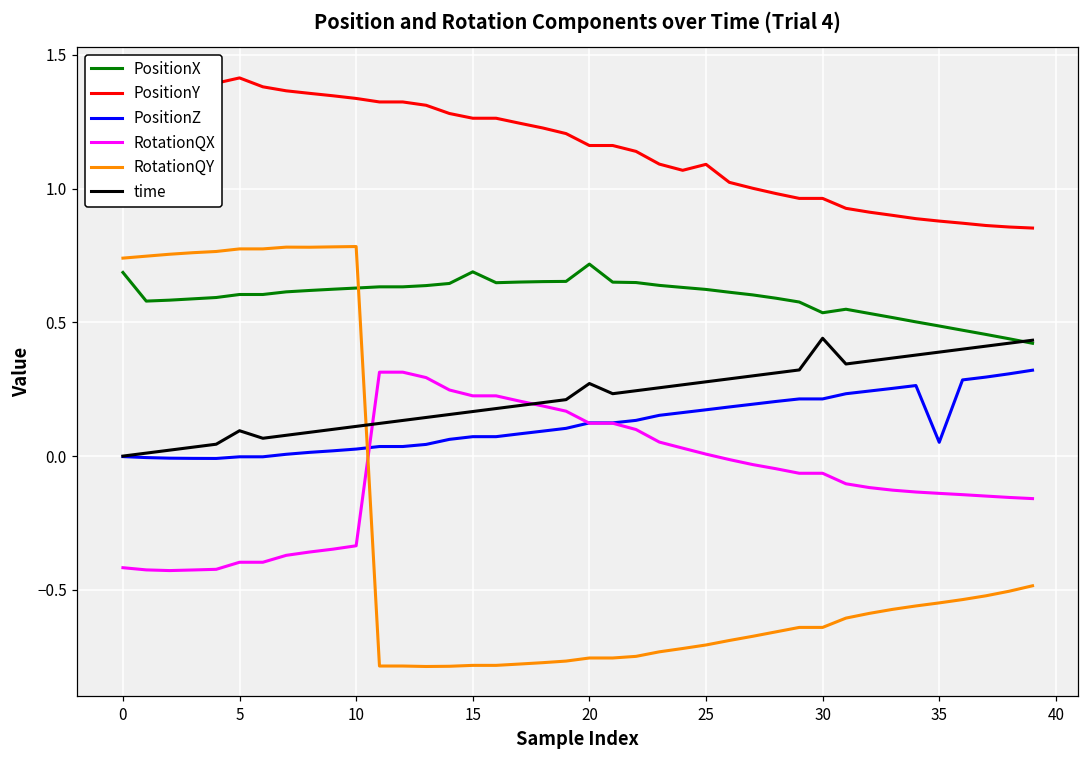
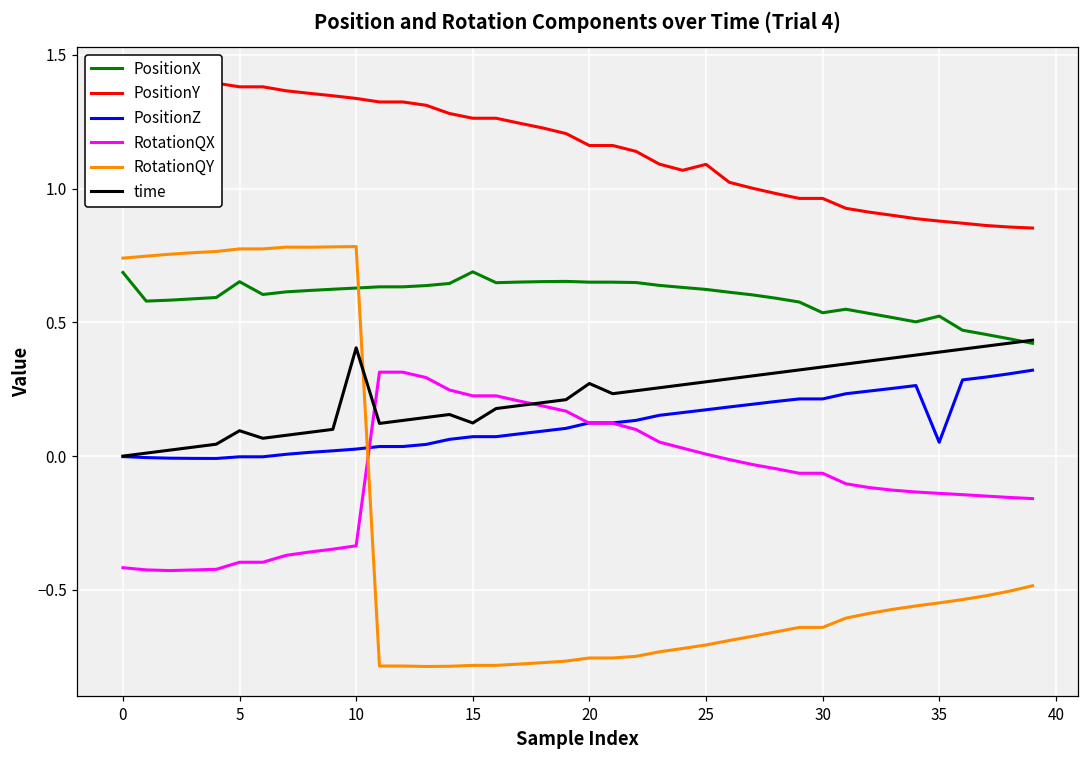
PositionX, 5: 0.60 -> 0.65
PositionY, 5: 1.41 -> 1.38
time, 10: 0.11 -> 0.40
time, 15: 0.17 -> 0.12
PositionX, 20: 0.72 -> 0.65
time, 30: 0.44 -> 0.33
PositionX, 35: 0.49 -> 0.52
